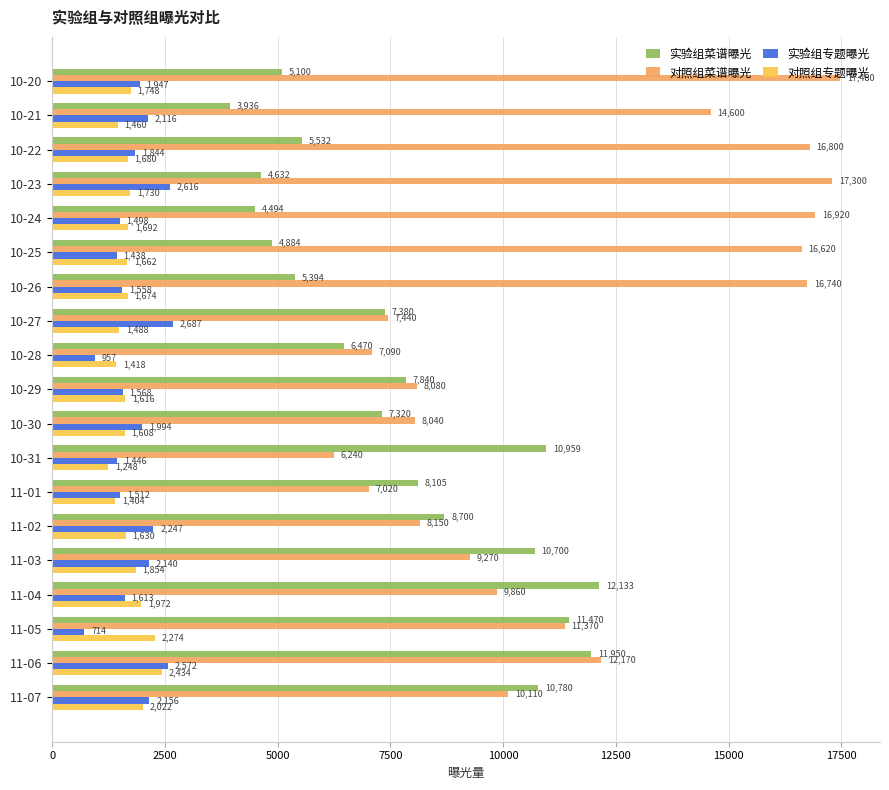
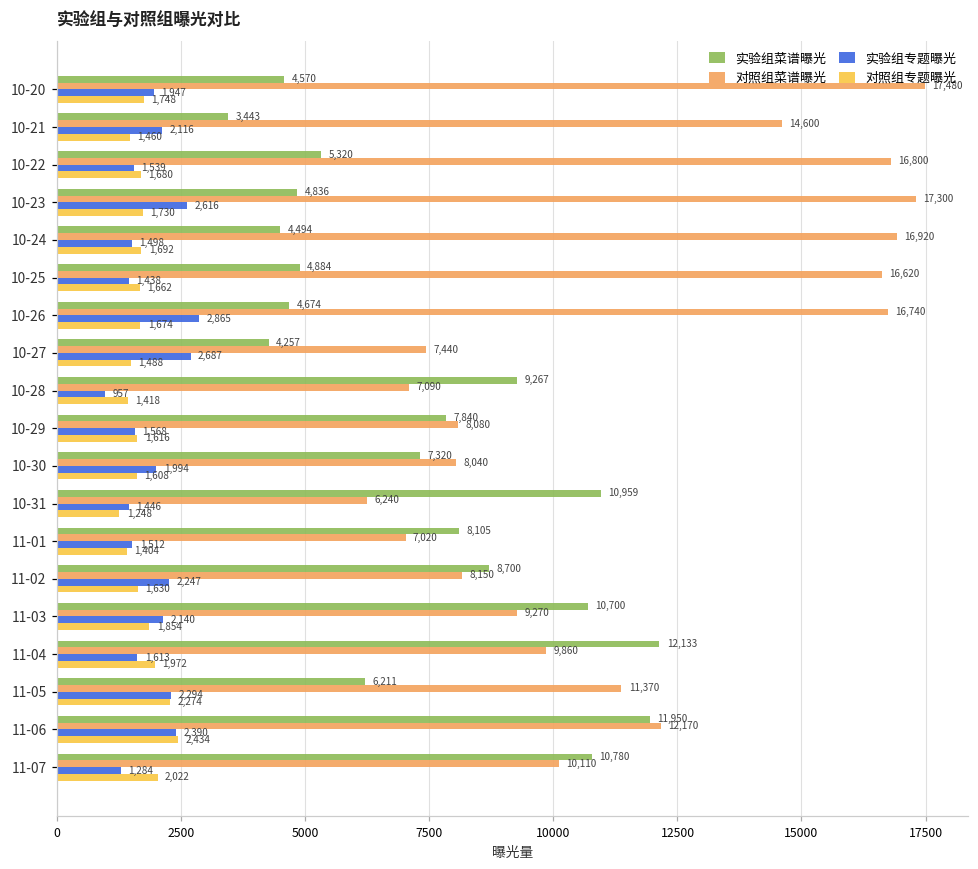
实验组菜谱曝光, 10-20: 5,100 -> 4,570
实验组菜谱曝光, 10-21: 3,936 -> 3,443
实验组菜谱曝光, 10-22: 5,532 -> 5,320
实验组专题曝光, 10-22: 1,844 -> 1,539
实验组菜谱曝光, 10-23: 4,632 -> 4,836
实验组菜谱曝光, 10-26: 5,394 -> 4,674
实验组专题曝光, 10-26: 1,558 -> 2,865
实验组菜谱曝光, 10-27: 7,380 -> 4,257
实验组菜谱曝光, 10-28: 6,470 -> 9,267
实验组菜谱曝光, 11-05: 11,470 -> 6,211
实验组专题曝光, 11-05: 714 -> 2,294
实验组专题曝光, 11-06: 2,572 -> 2,390
实验组专题曝光, 11-07: 2,156 -> 1,284
